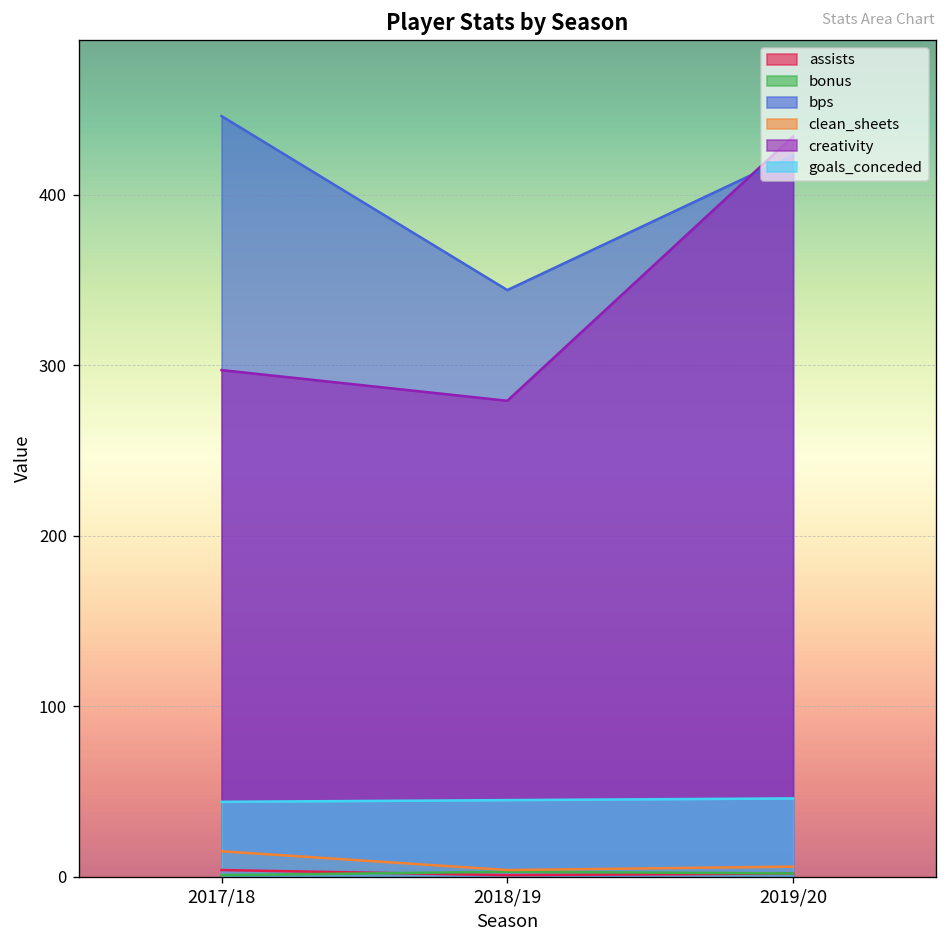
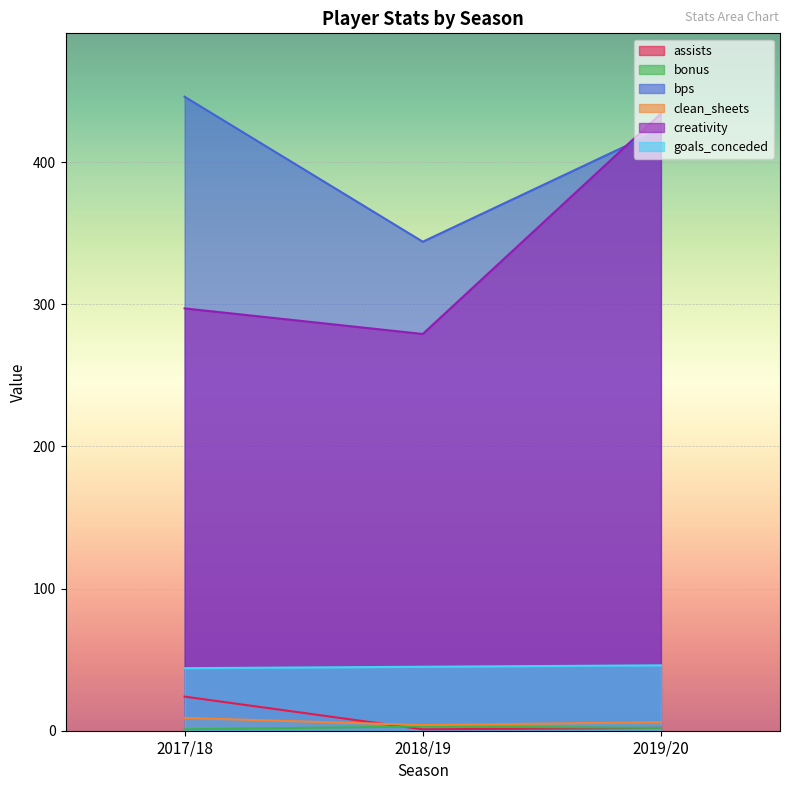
assists, 2017/18: 4 -> 24
clean_sheets, 2017/18: 15 -> 9
